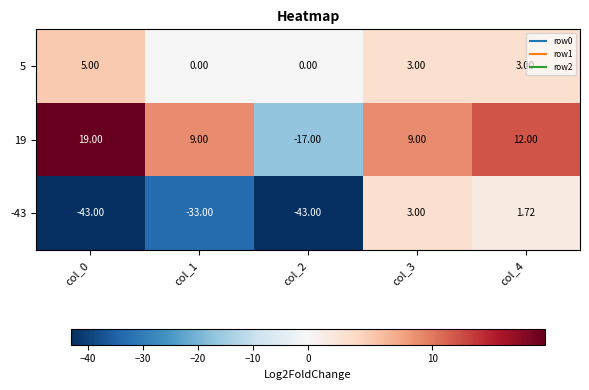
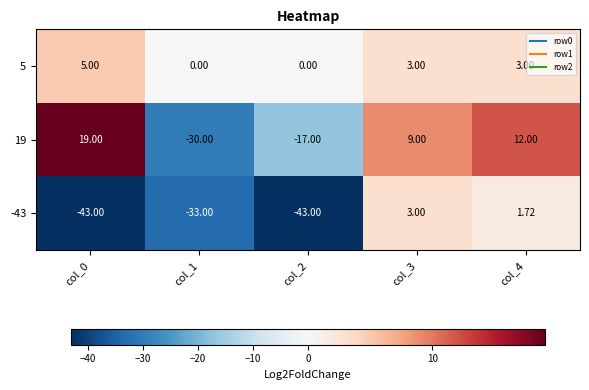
19, col_1: 9.00 -> -30.00
